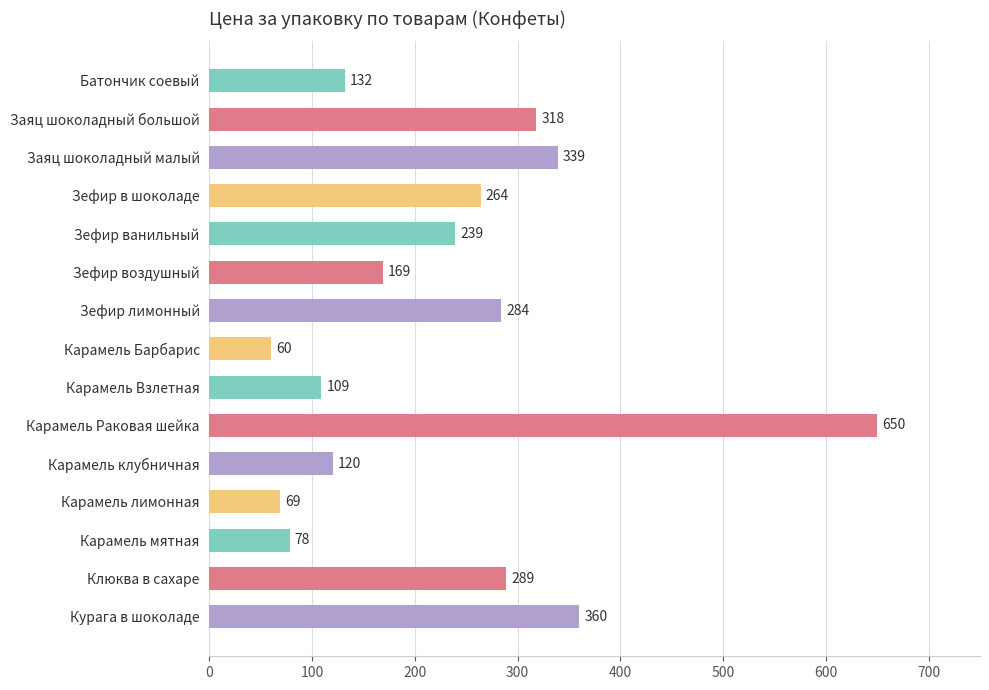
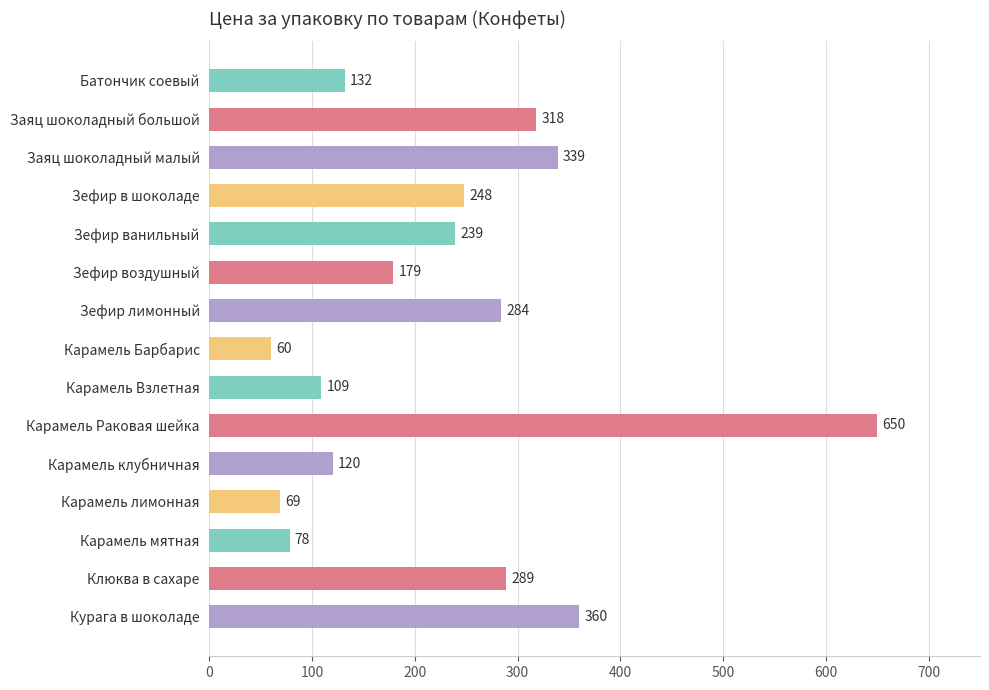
Зефир в шоколаде: 264 -> 248
Зефир воздушный: 169 -> 179
